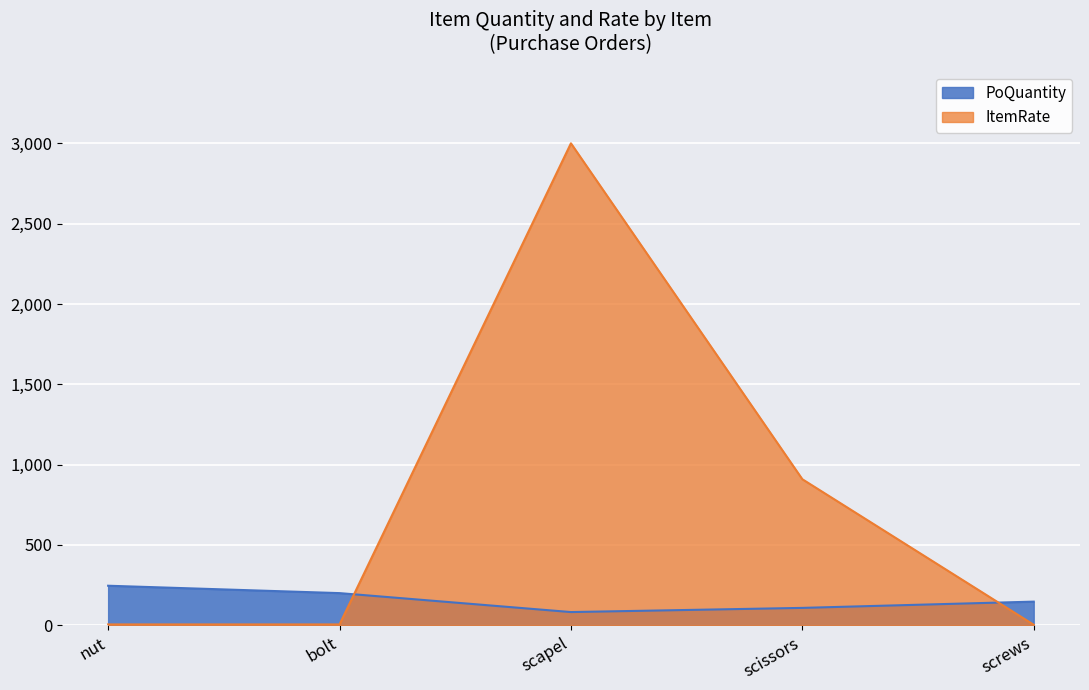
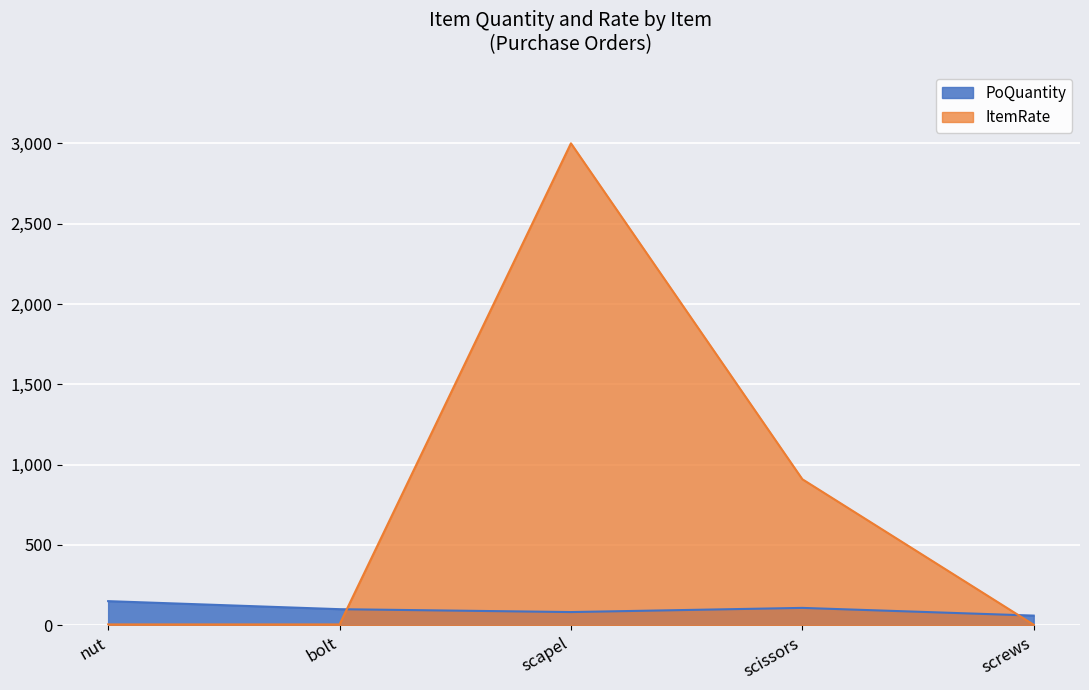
PoQuantity, nut: 250 -> 150
PoQuantity, bolt: 200 -> 100
PoQuantity, screws: 150 -> 60
